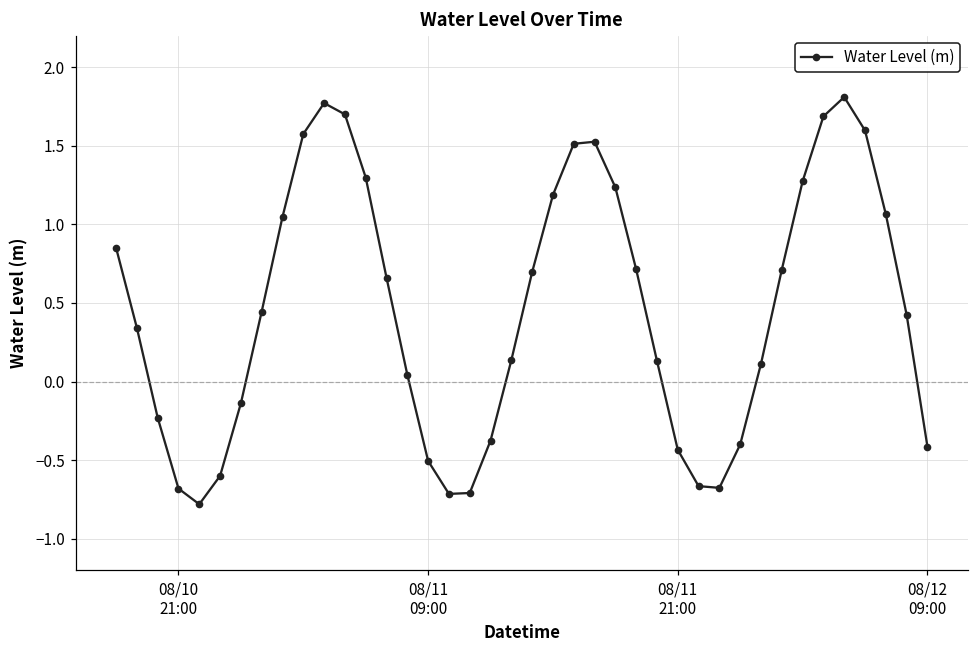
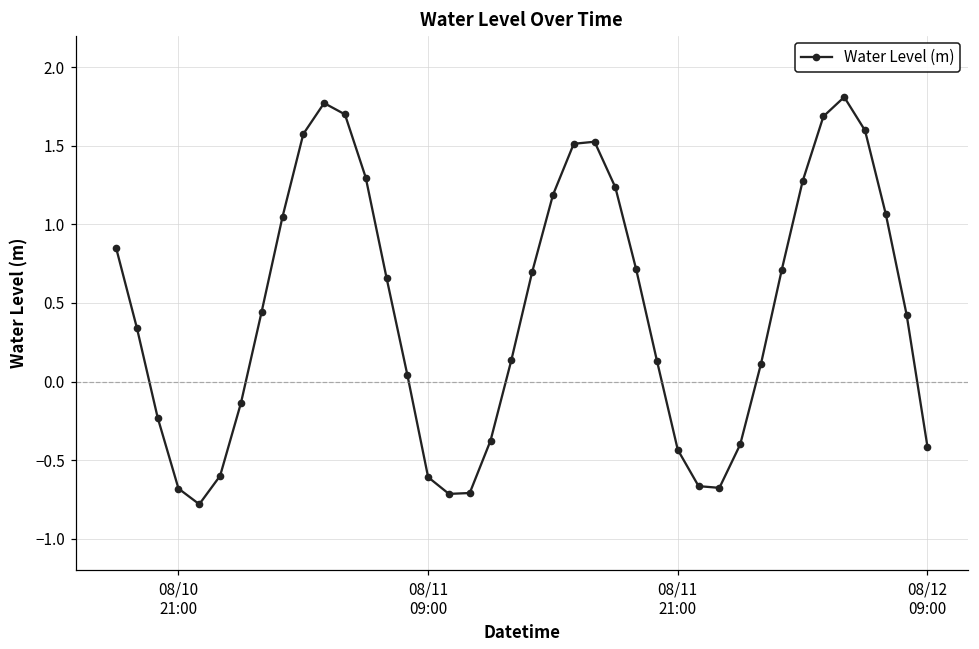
08/11 09:00: -0.50 -> -0.61
